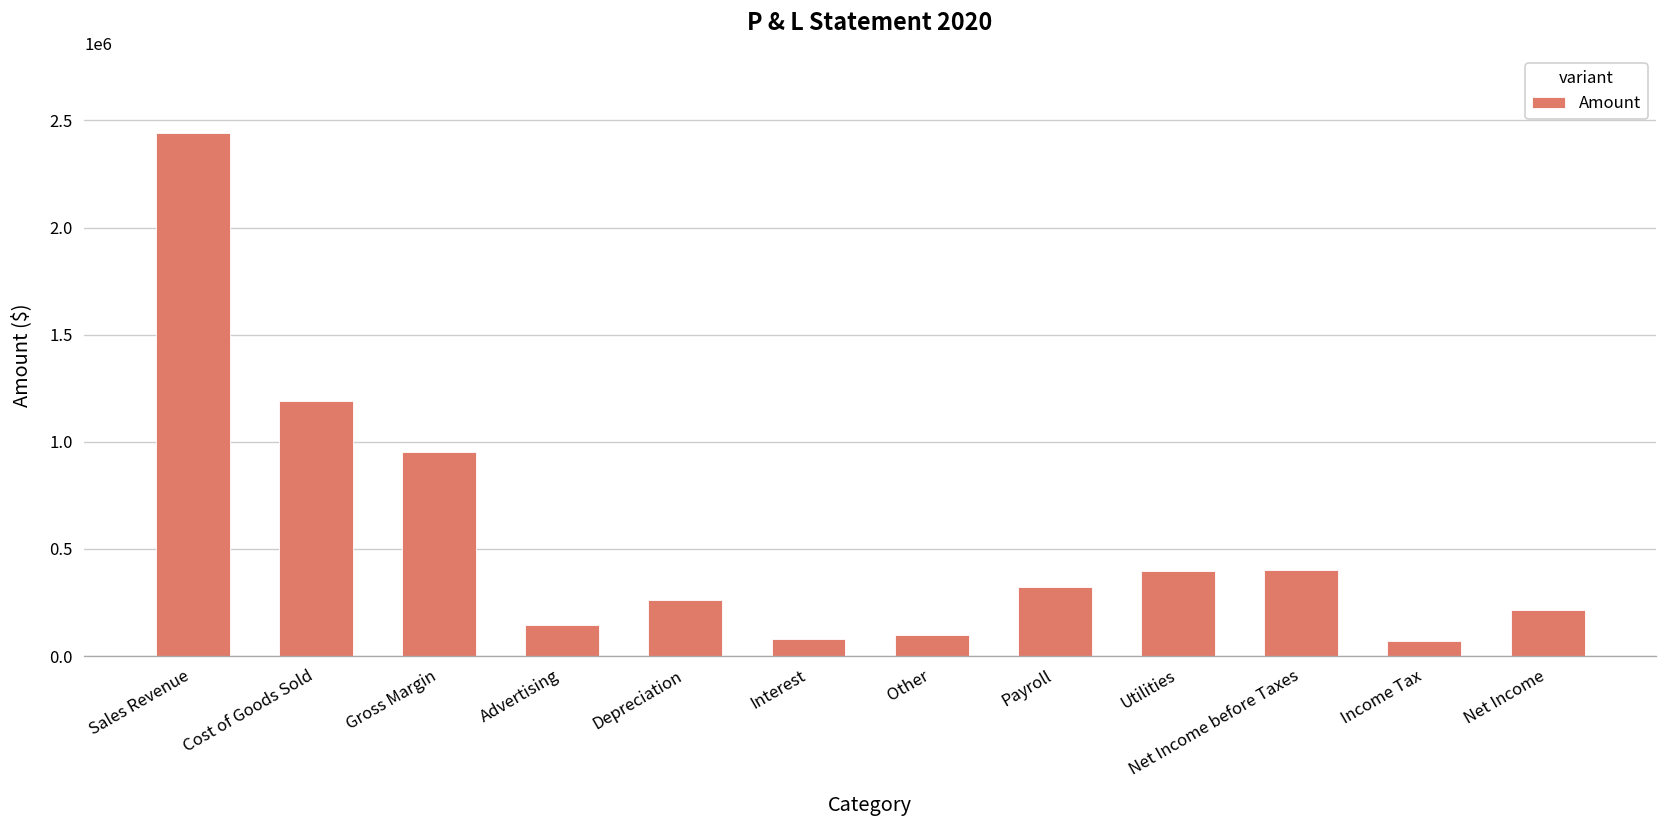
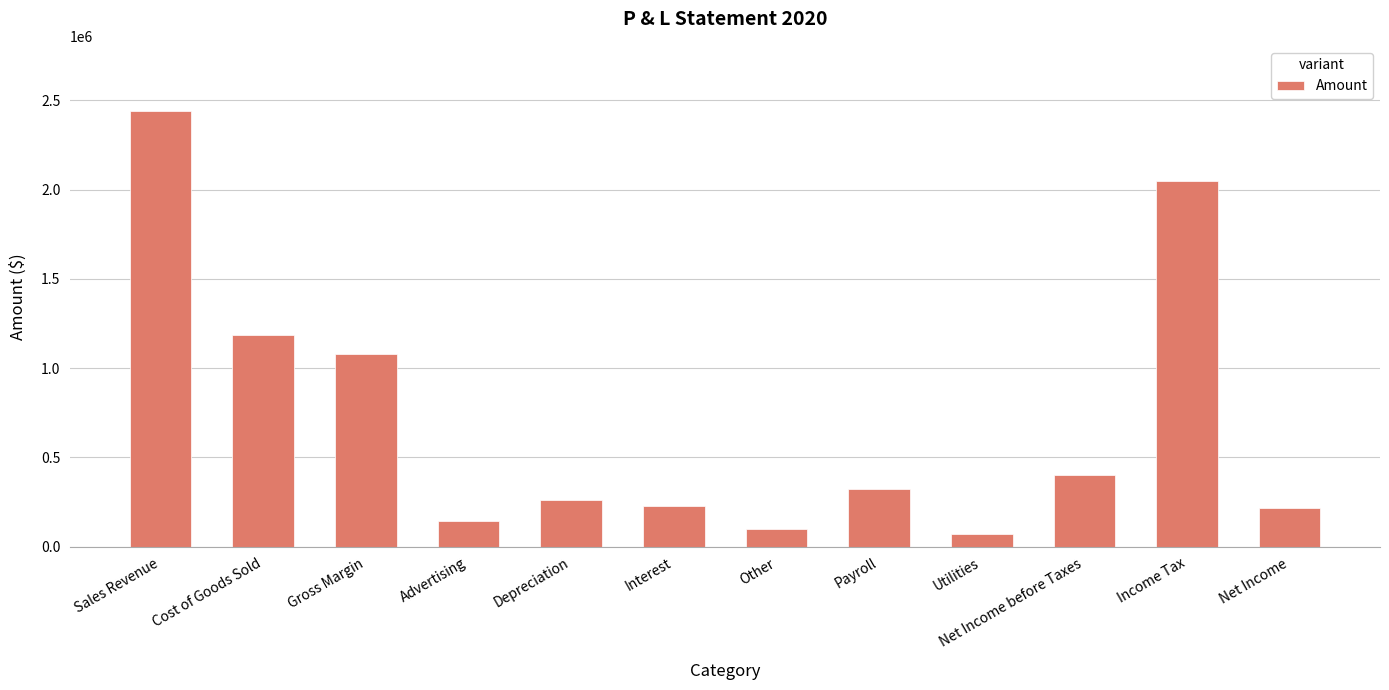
Gross Margin: 950000 -> 1080000
Interest: 80000 -> 230000
Utilities: 400000 -> 70000
Income Tax: 70000 -> 2050000
